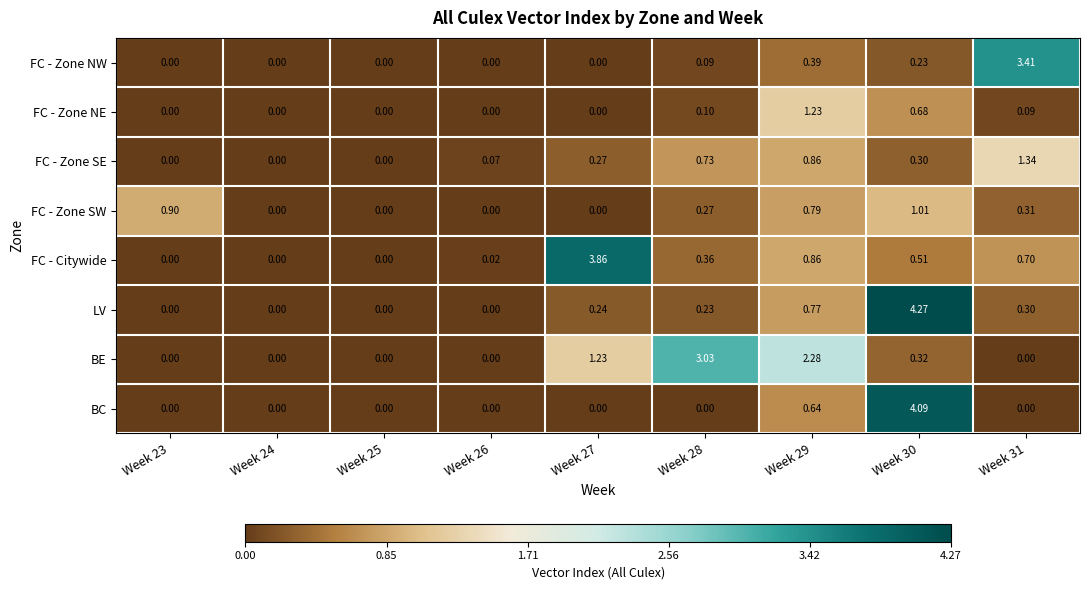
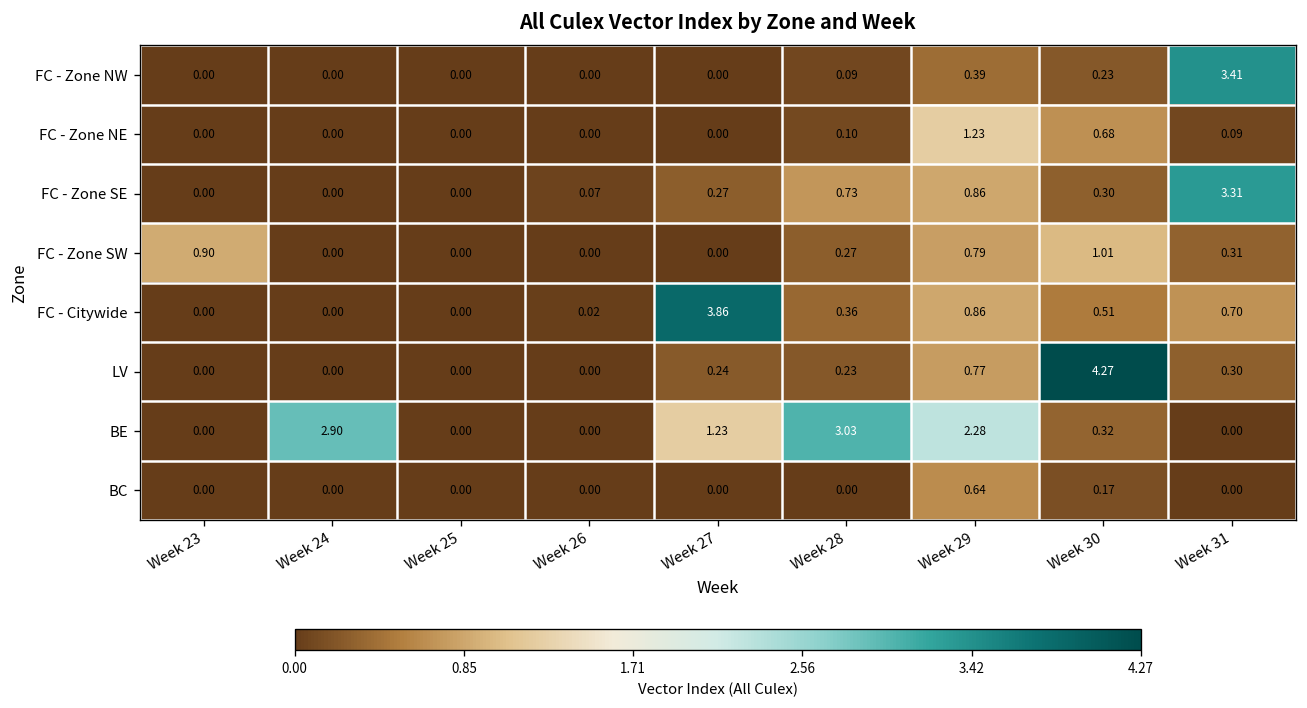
FC - Zone SE, Week 31: 1.34 -> 3.31
BE, Week 24: 0.00 -> 2.90
BC, Week 30: 4.09 -> 0.17
